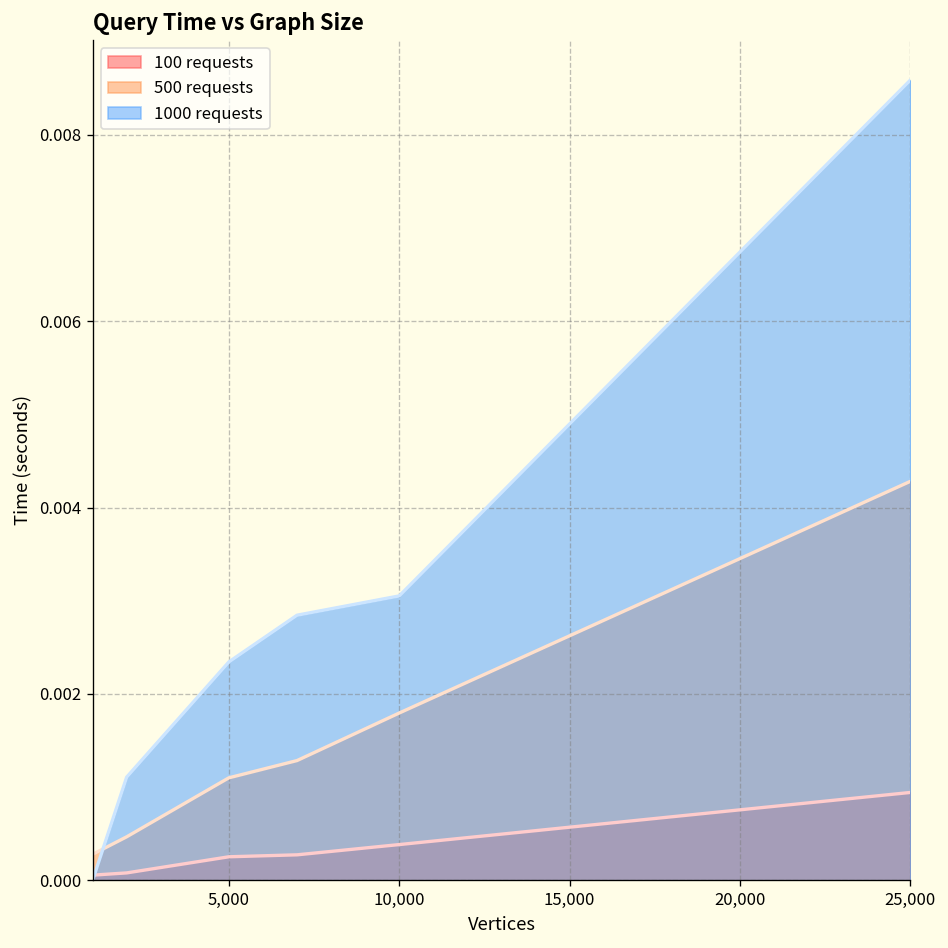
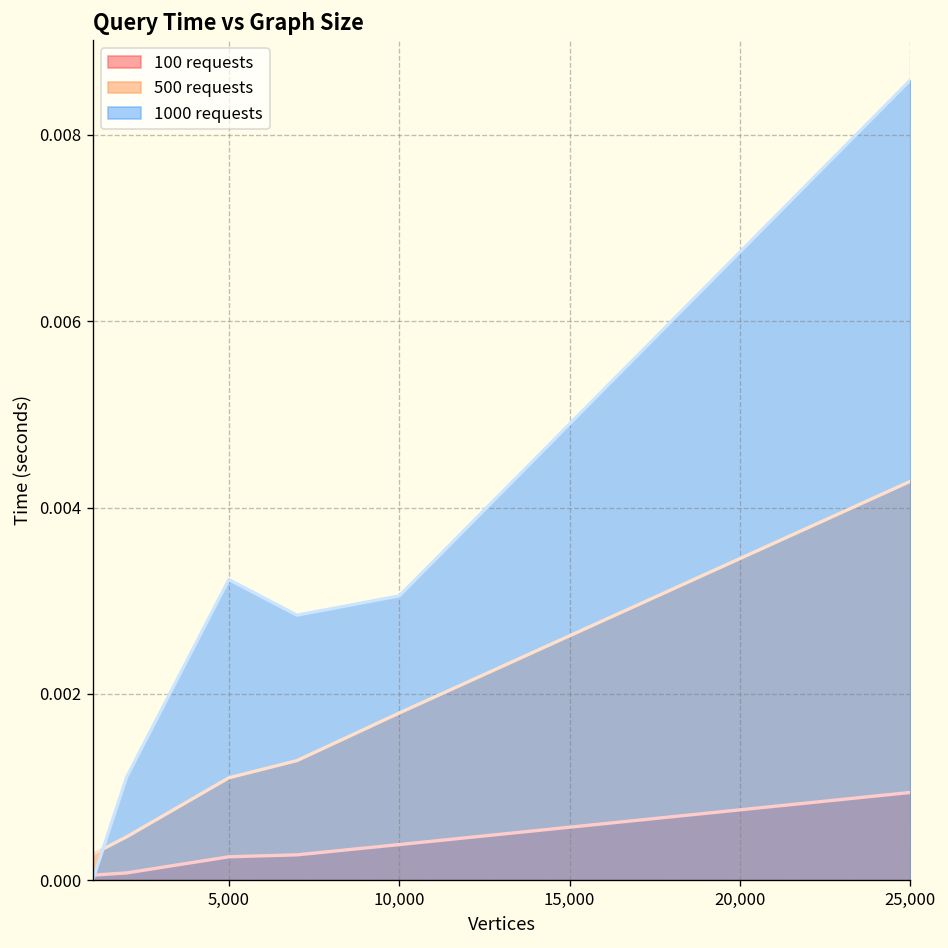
1000 requests, 5,000: 0.0023 -> 0.0032
